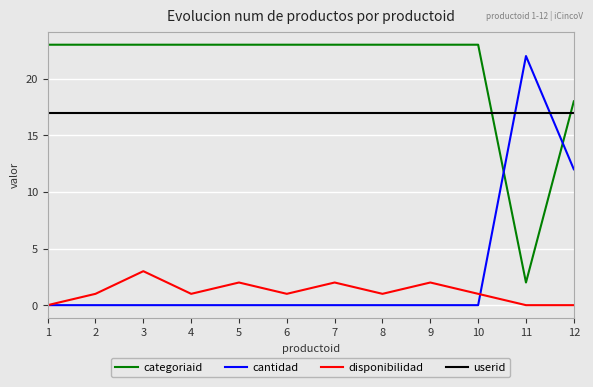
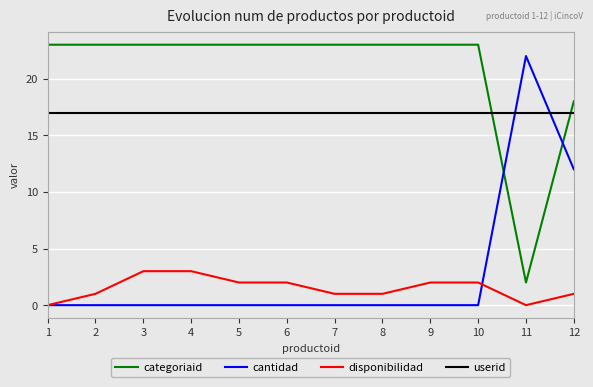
disponibilidad, 4: 1 -> 3
disponibilidad, 6: 1 -> 2
disponibilidad, 7: 2 -> 1
disponibilidad, 10: 1 -> 2
disponibilidad, 12: 0 -> 1
